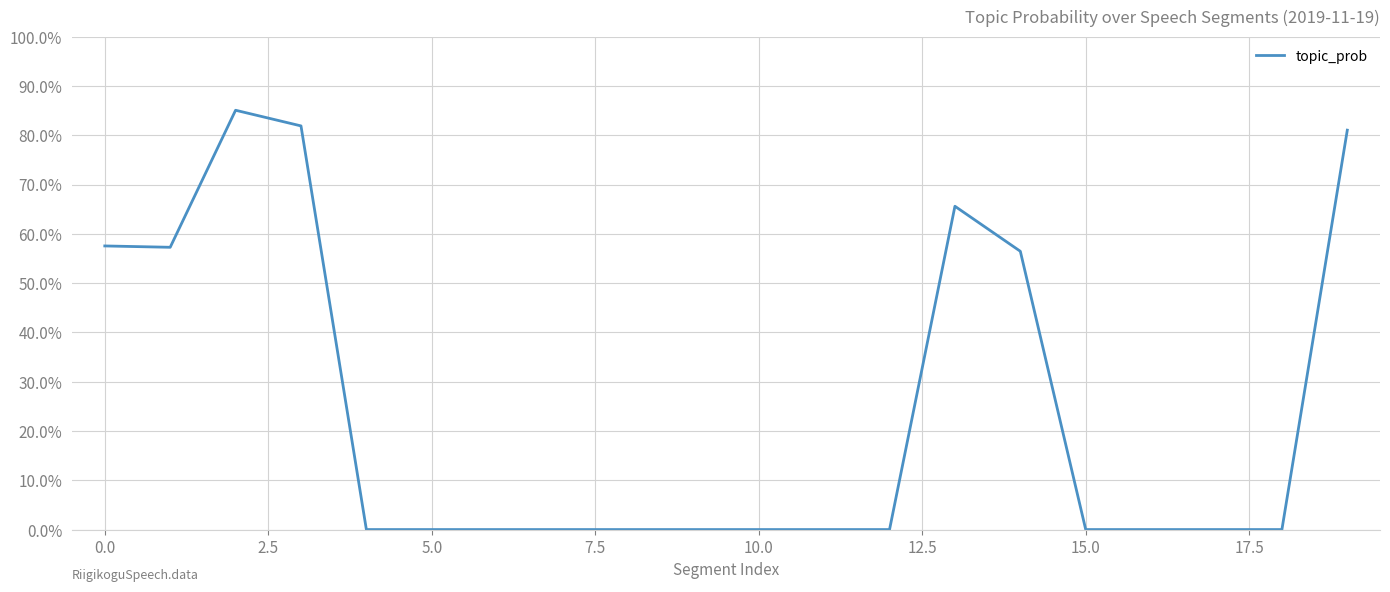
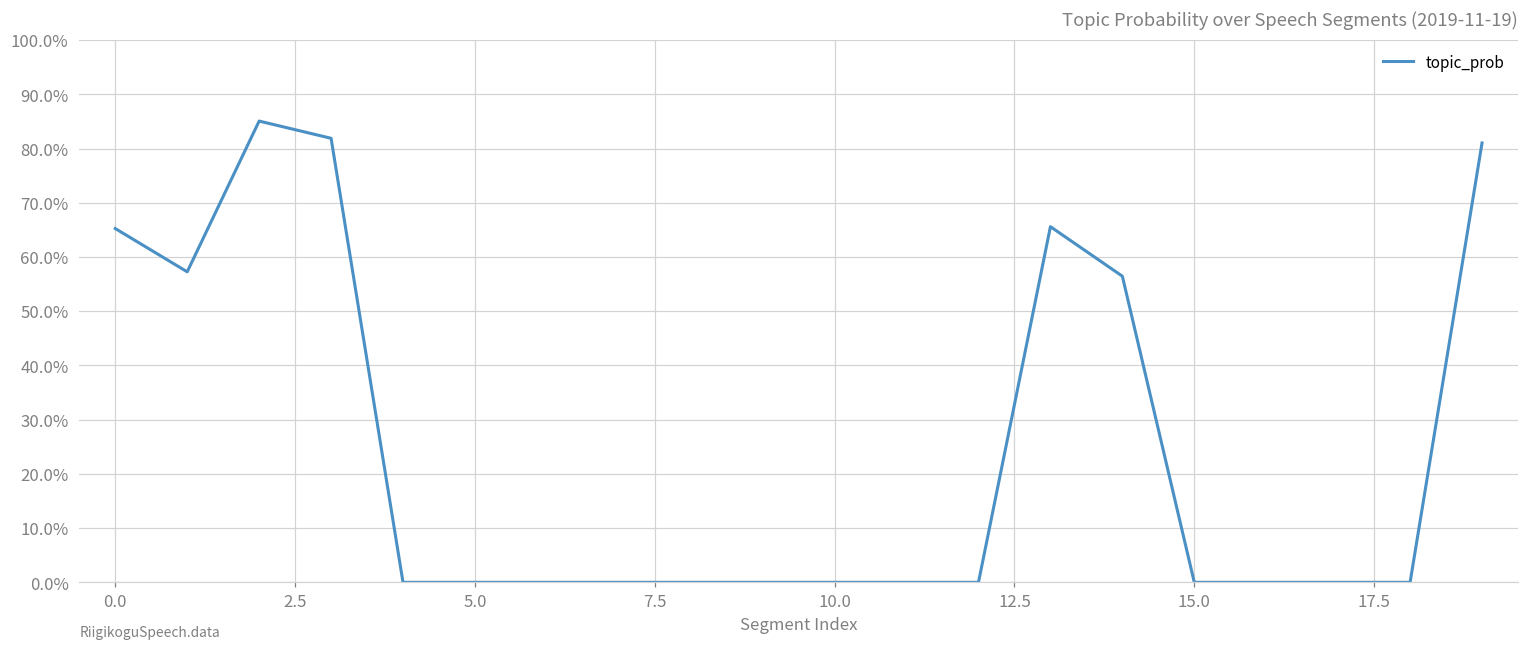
0.0: 58% -> 65%
